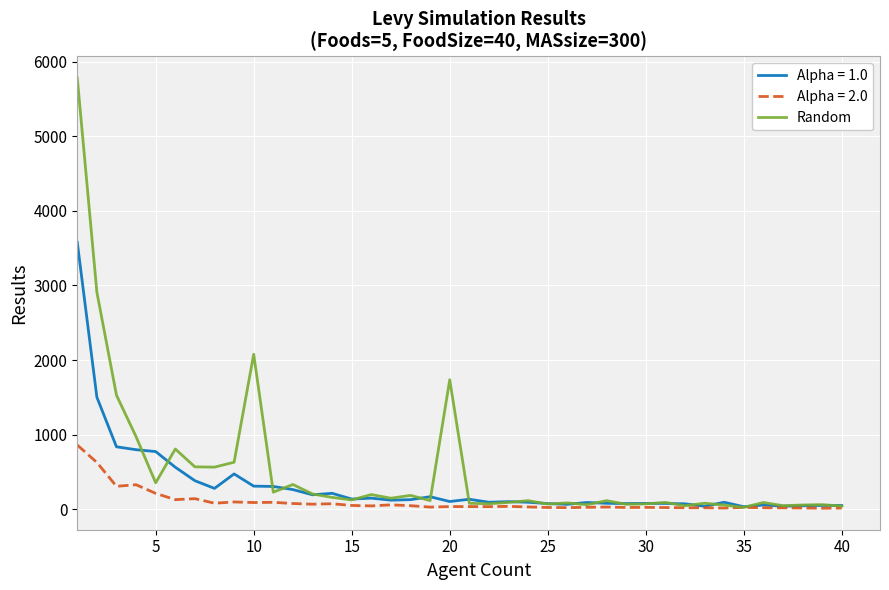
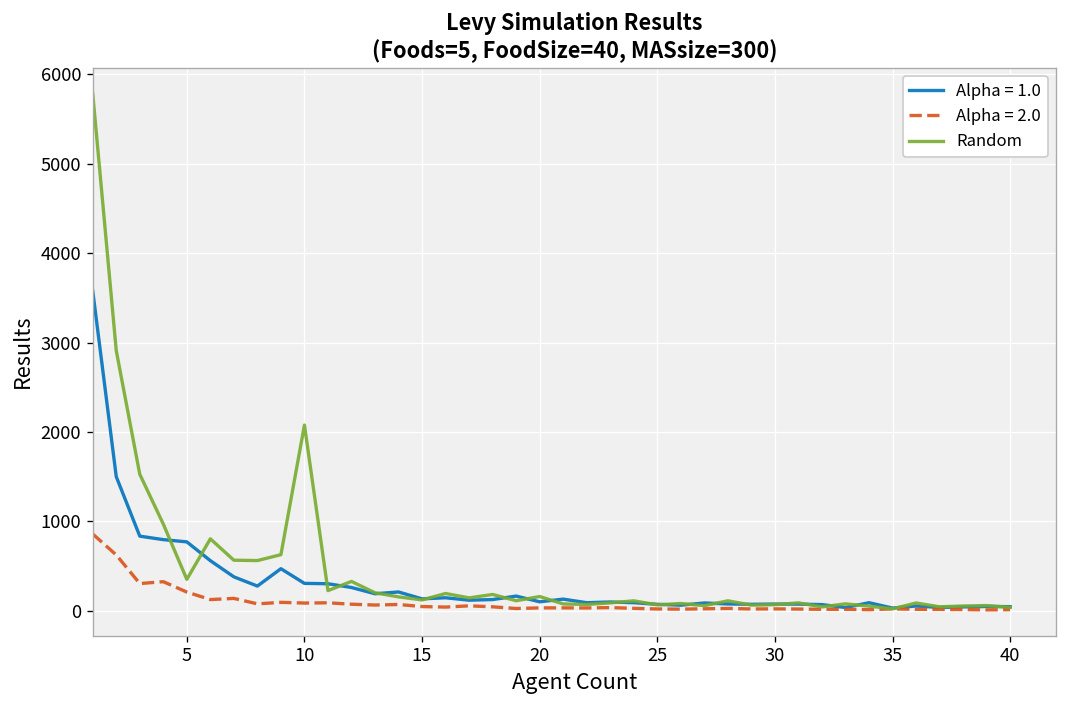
Random, 20: 1700 -> 200
